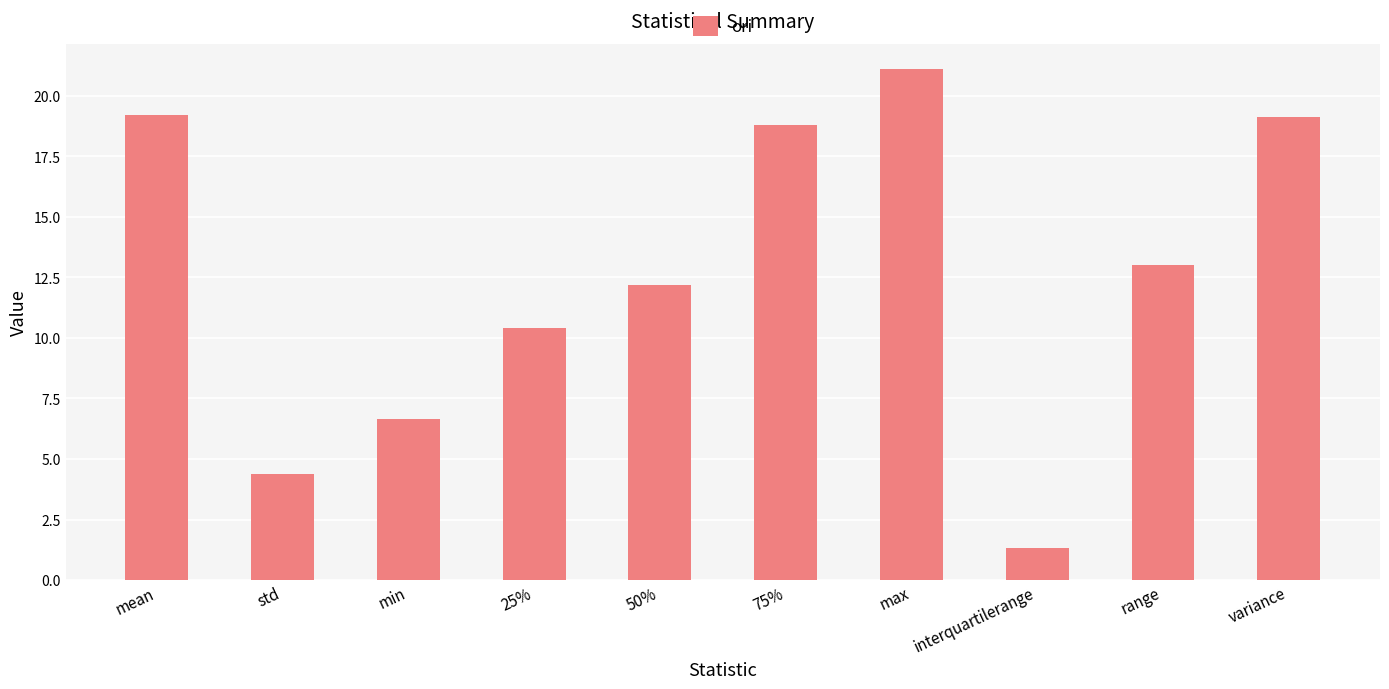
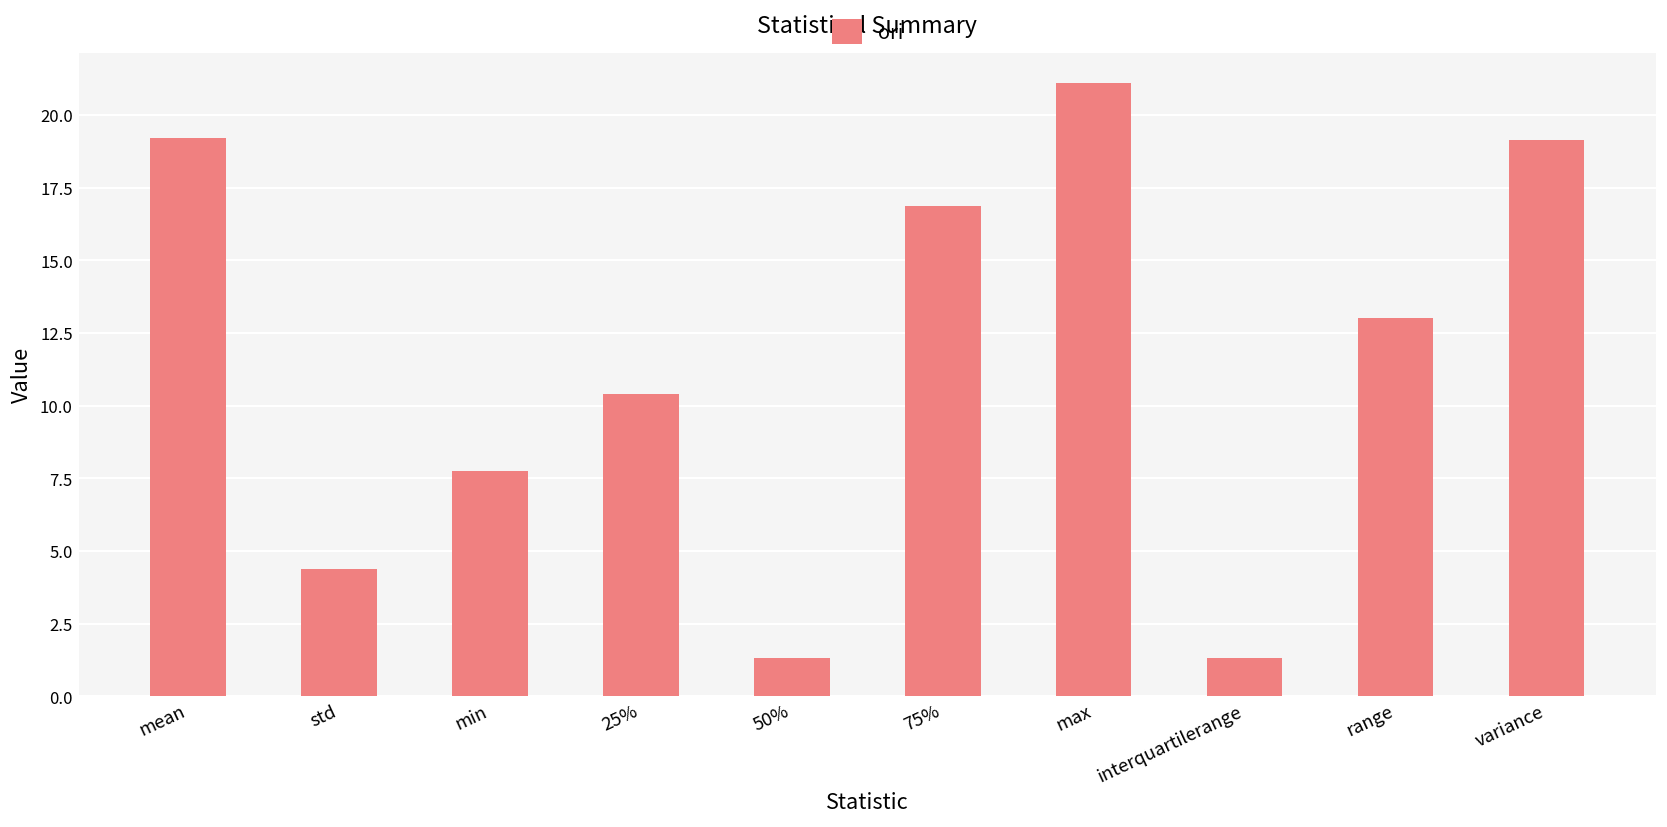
min: 6.6 -> 7.8
50%: 12.2 -> 1.3
75%: 18.8 -> 16.9
